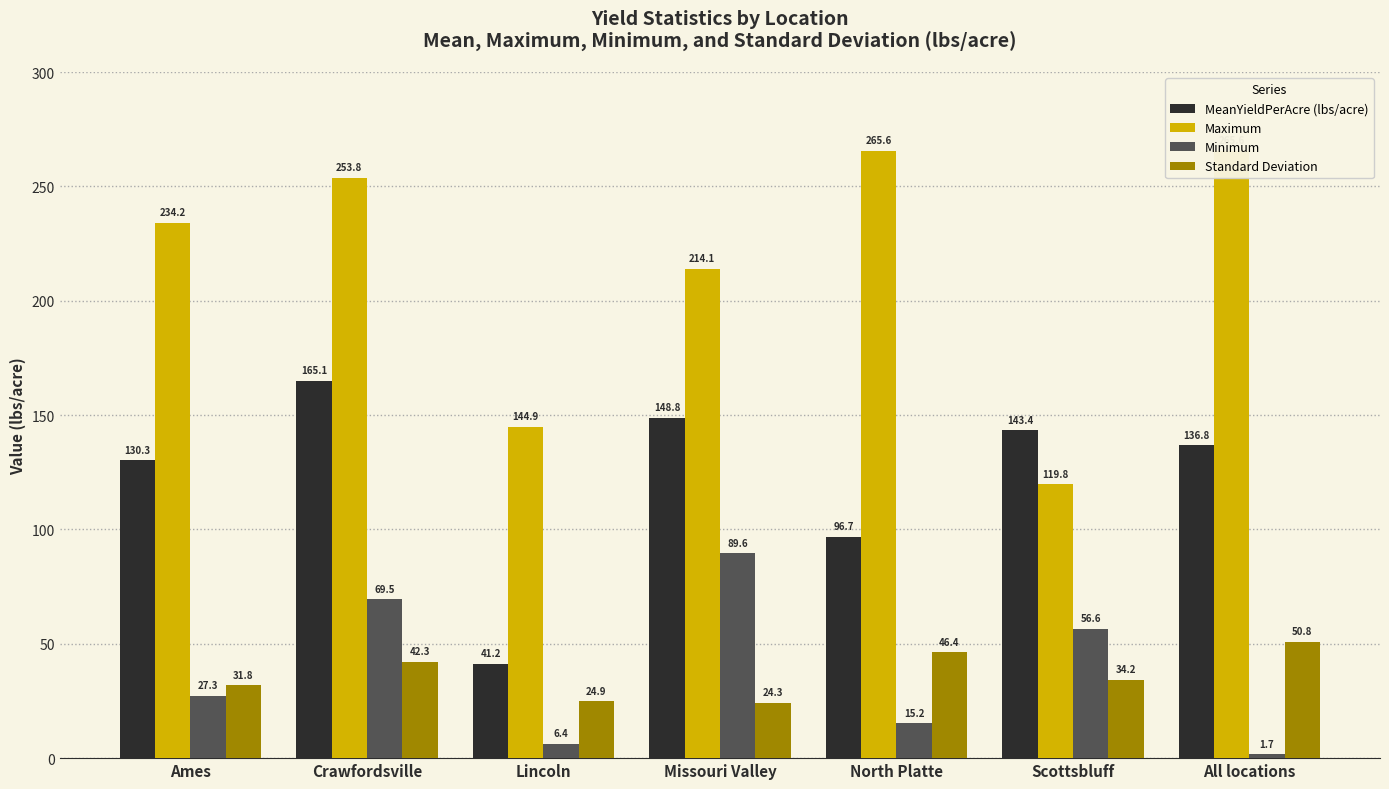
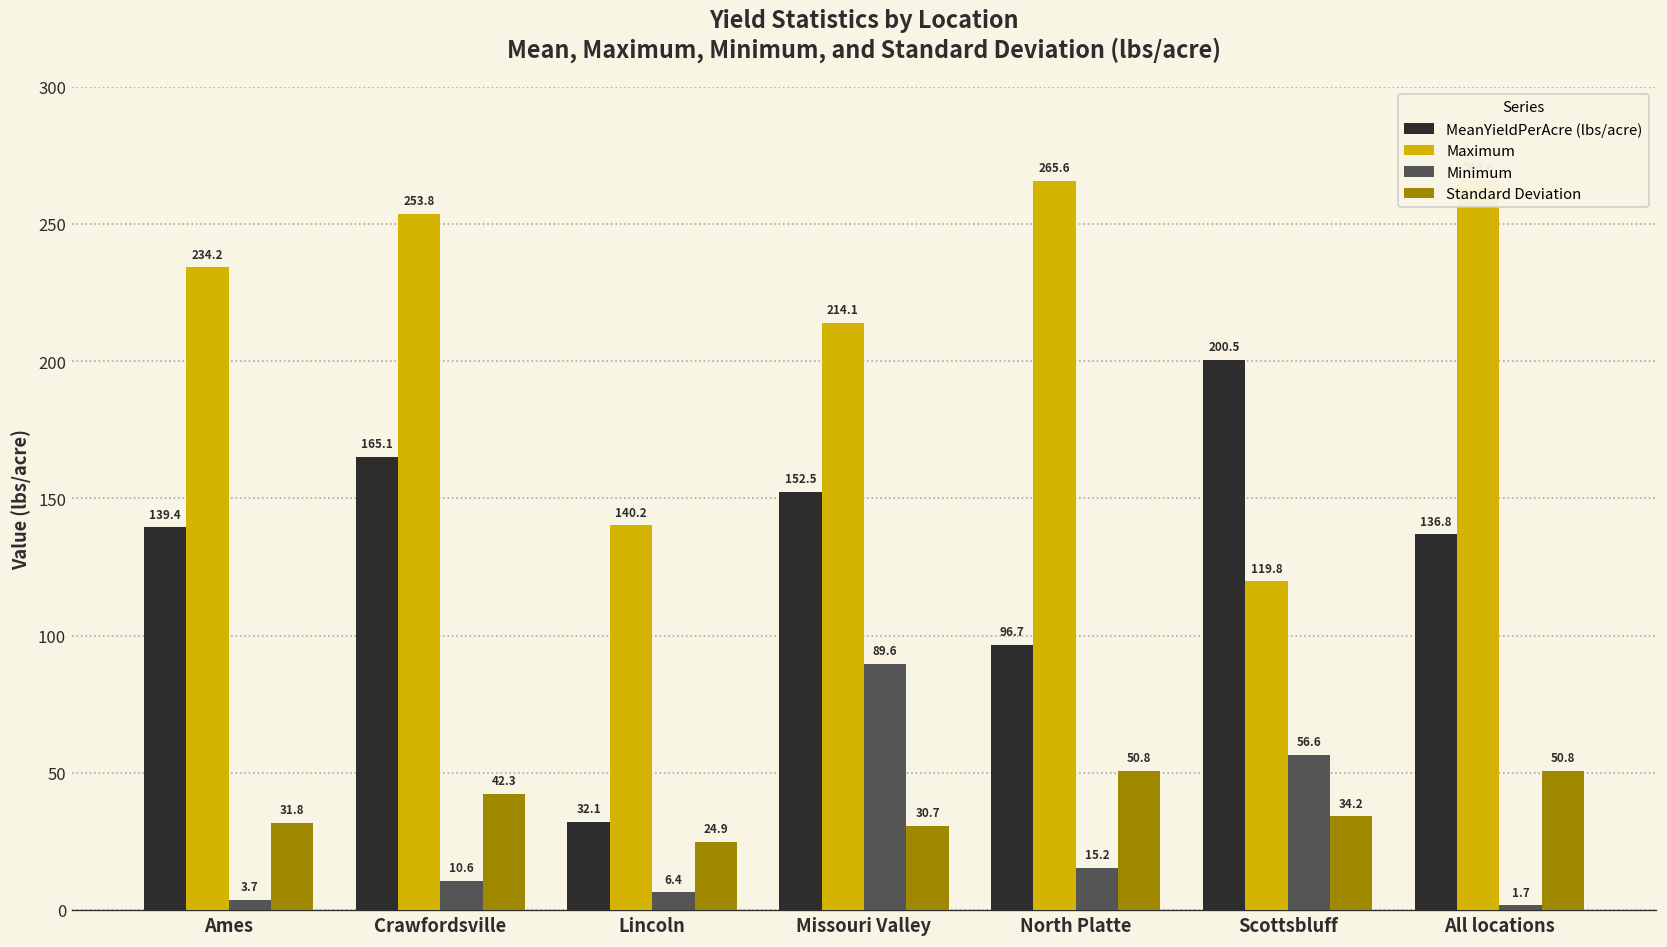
MeanYieldPerAcre (lbs/acre), Ames: 130.3 -> 139.4
Minimum, Ames: 27.3 -> 3.7
Minimum, Crawfordsville: 69.5 -> 10.6
MeanYieldPerAcre (lbs/acre), Lincoln: 41.2 -> 32.1
Maximum, Lincoln: 144.9 -> 140.2
MeanYieldPerAcre (lbs/acre), Missouri Valley: 148.8 -> 152.5
Standard Deviation, Missouri Valley: 24.3 -> 30.7
Standard Deviation, North Platte: 46.4 -> 50.8
MeanYieldPerAcre (lbs/acre), Scottsbluff: 143.4 -> 200.5
